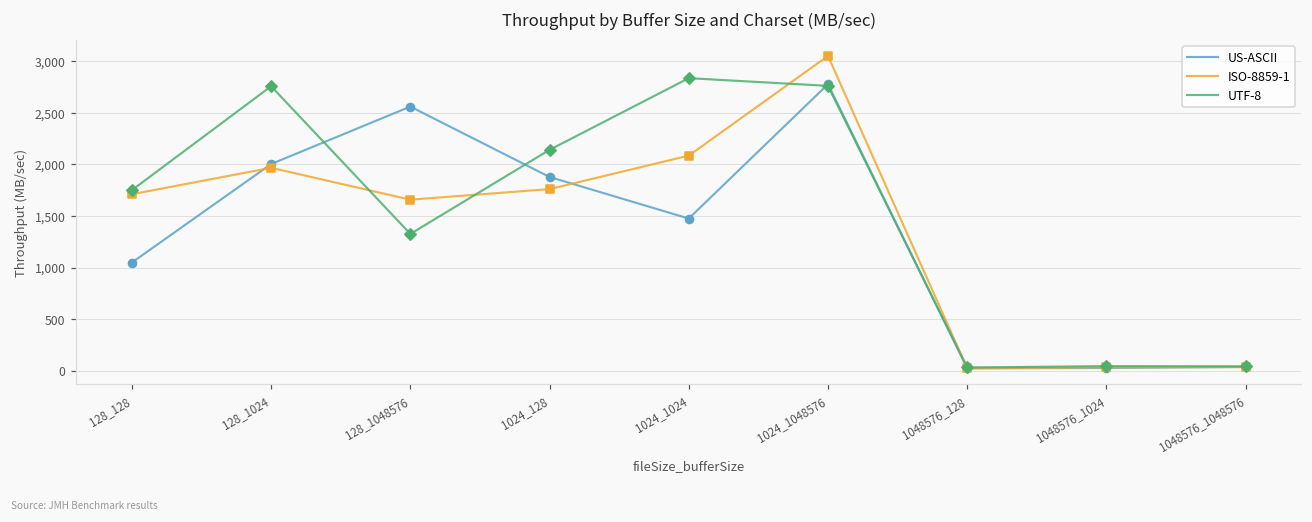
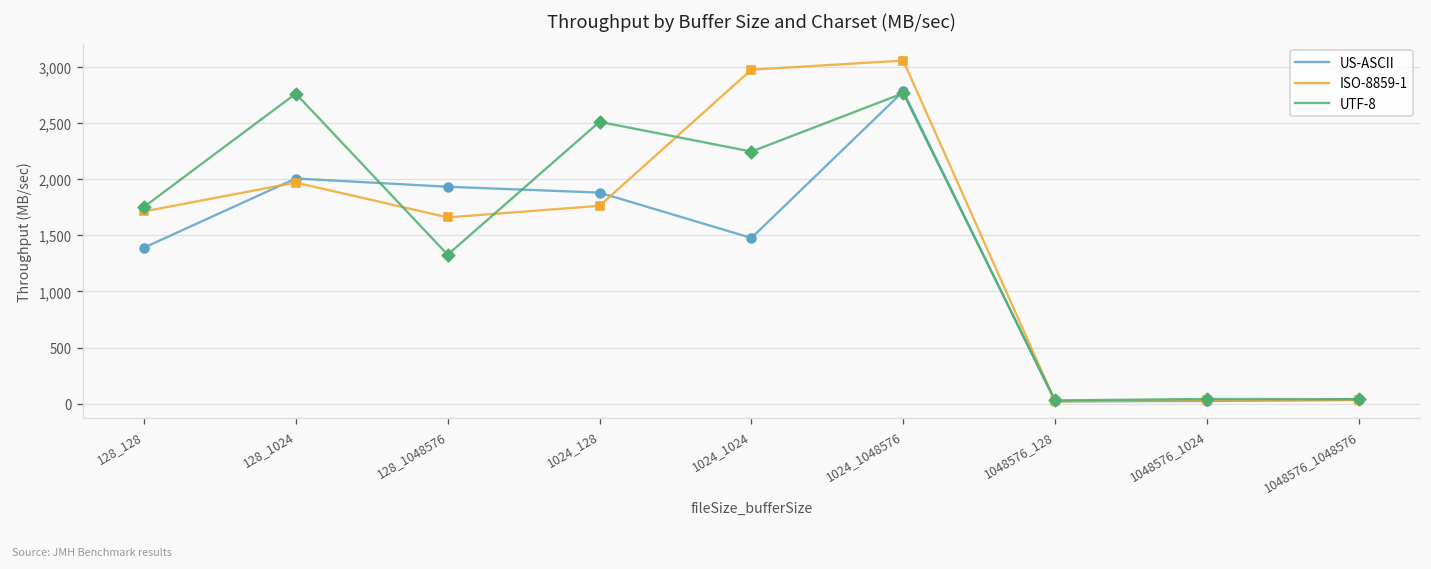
US-ASCII, 128_128: 1,000 -> 1,400
US-ASCII, 128_1048576: 2,600 -> 1,900
UTF-8, 1024_128: 2,100 -> 2,500
ISO-8859-1, 1024_1024: 2,100 -> 3,000
UTF-8, 1024_1024: 2,800 -> 2,200
